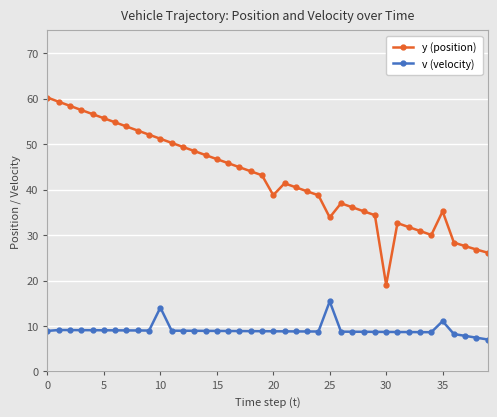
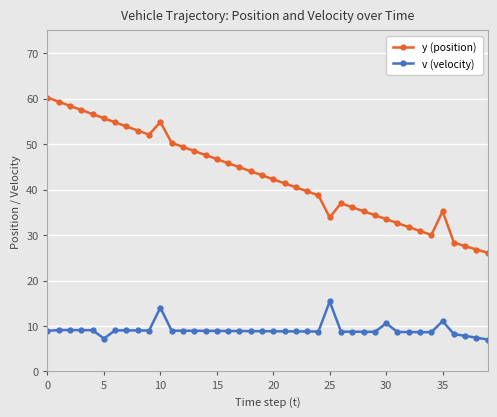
v (velocity), 5: 9 -> 7
y (position), 10: 51 -> 55
y (position), 20: 39 -> 42
y (position), 30: 19 -> 33
v (velocity), 30: 9 -> 11
